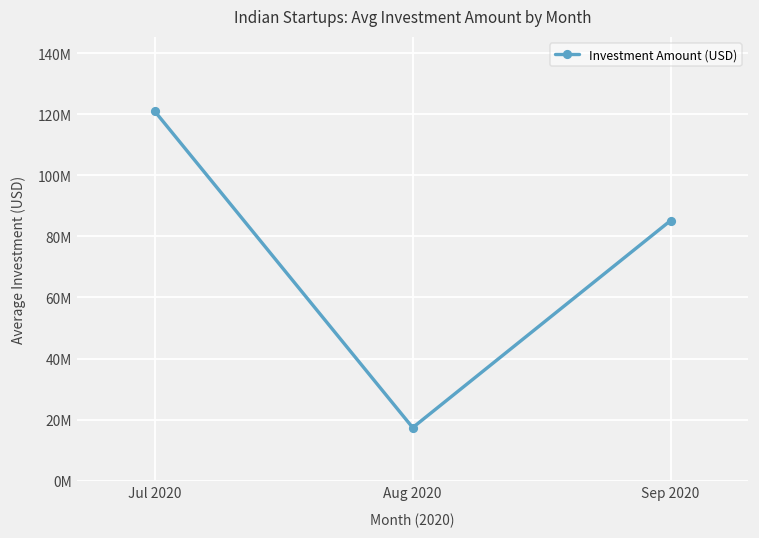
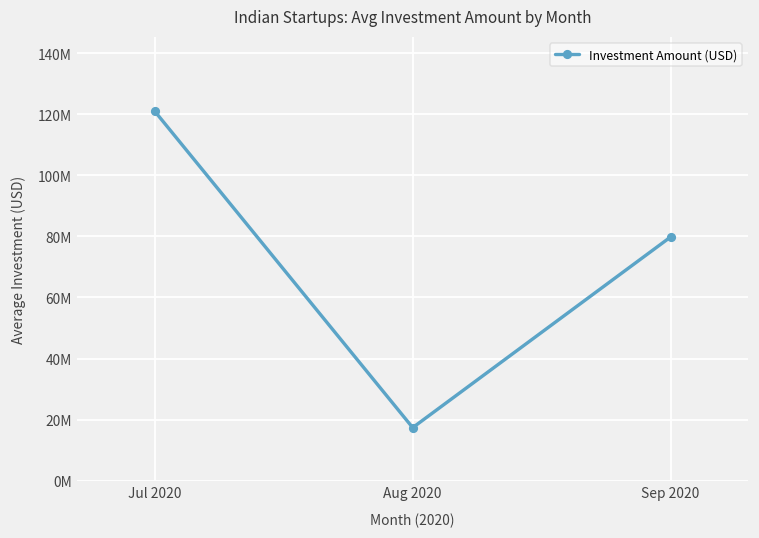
Sep 2020: 85000000 -> 80000000
